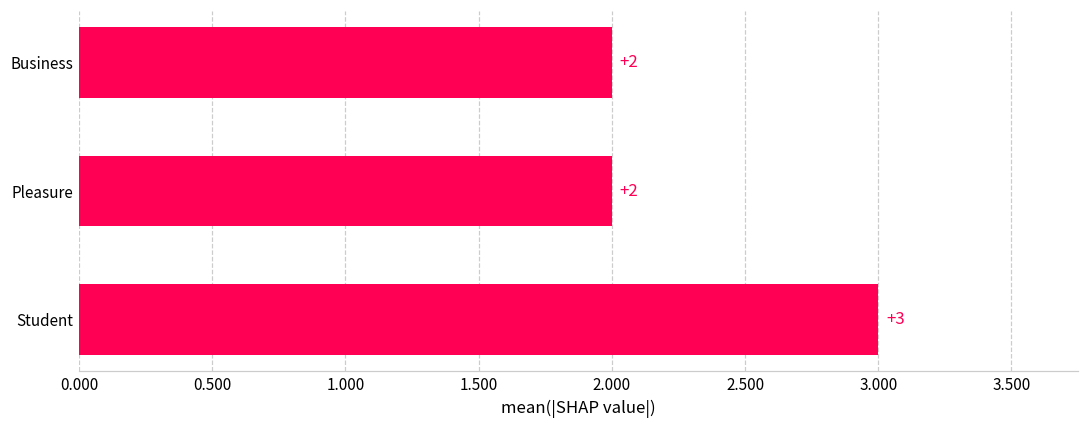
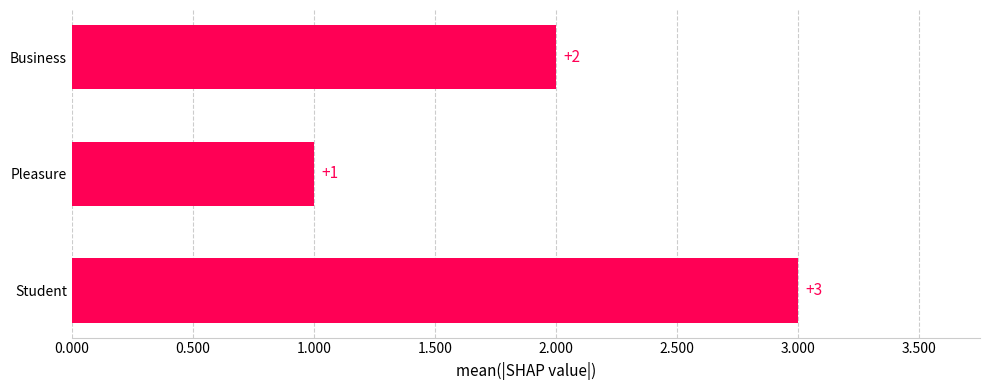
Pleasure: +2 -> +1
